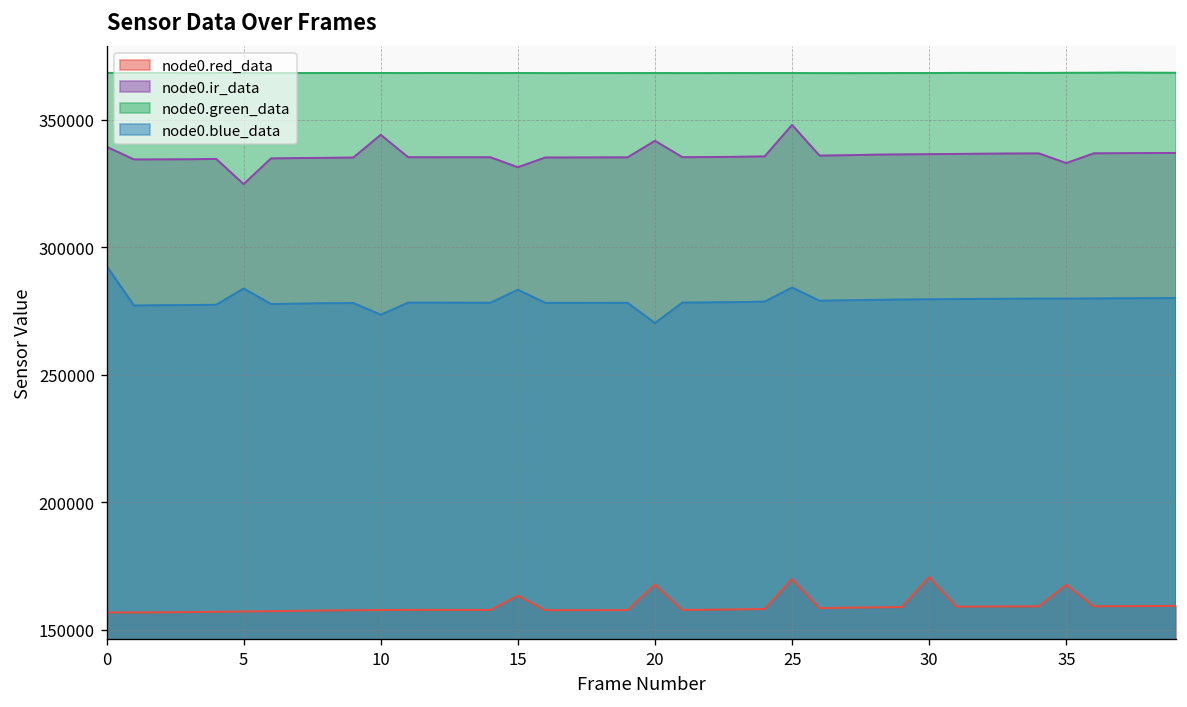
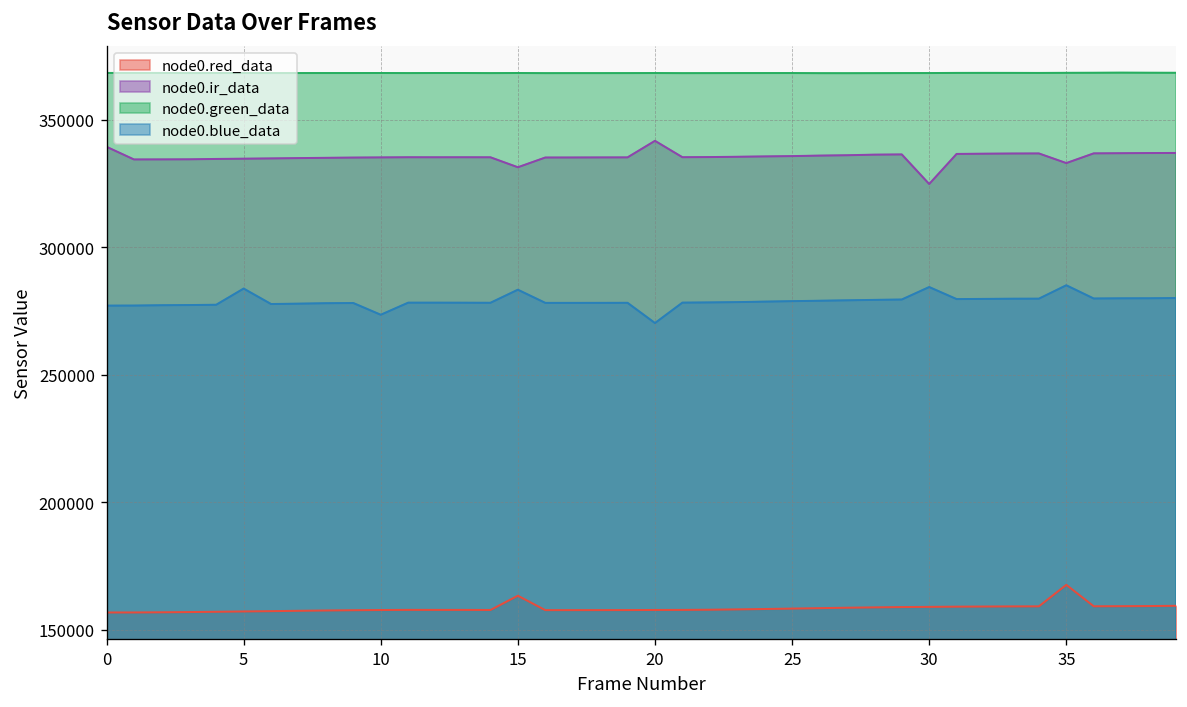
node0.blue_data, 0: 293000 -> 277000
node0.ir_data, 5: 325000 -> 335000
node0.ir_data, 10: 344000 -> 335000
node0.red_data, 20: 168000 -> 158000
node0.red_data, 25: 170000 -> 158000
node0.ir_data, 25: 348000 -> 336000
node0.blue_data, 25: 284000 -> 279000
node0.red_data, 30: 171000 -> 159000
node0.ir_data, 30: 337000 -> 325000
node0.blue_data, 30: 280000 -> 284000
node0.blue_data, 35: 280000 -> 285000
